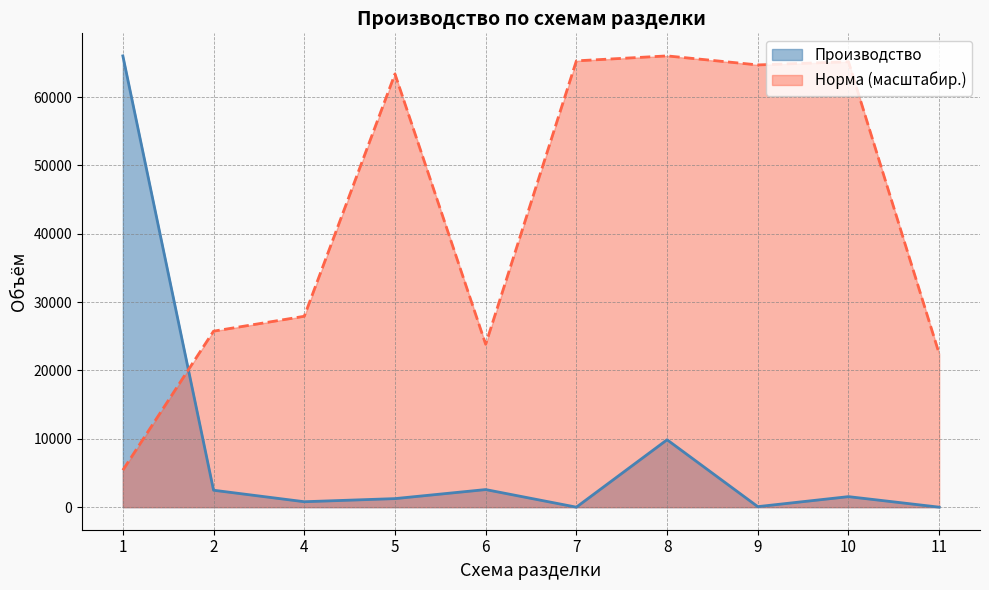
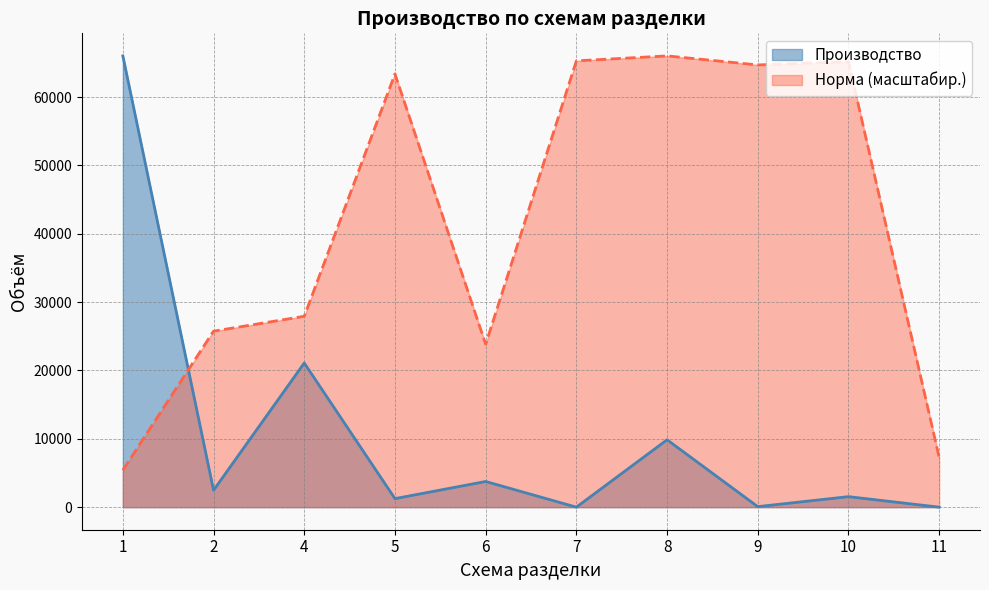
Производство, 4: 1000 -> 21000
Производство, 6: 3000 -> 4000
Норма (масштабир.), 11: 22000 -> 7000
